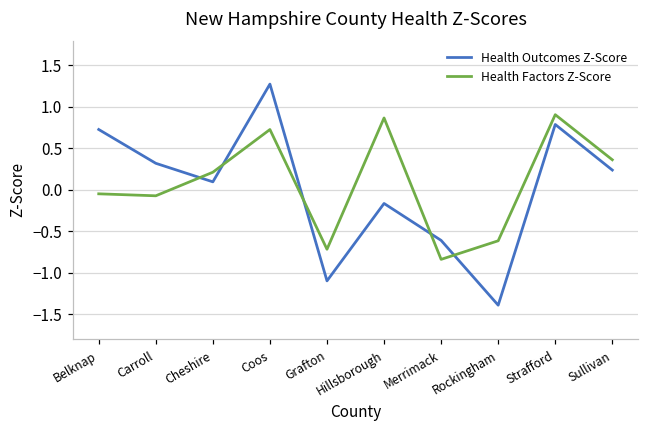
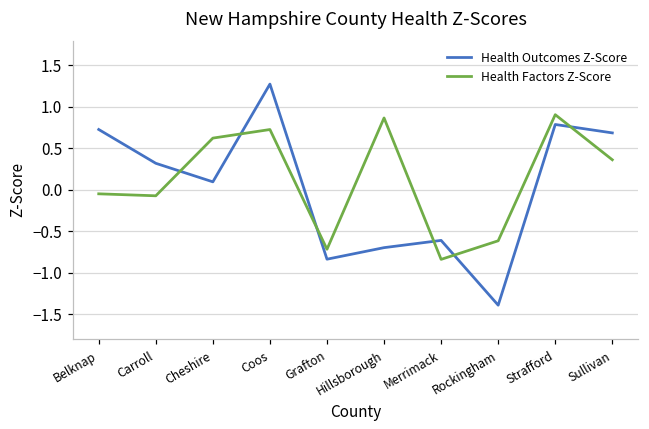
Health Factors Z-Score, Cheshire: 0.2 -> 0.6
Health Outcomes Z-Score, Grafton: -1.1 -> -0.8
Health Outcomes Z-Score, Hillsborough: -0.2 -> -0.7
Health Outcomes Z-Score, Sullivan: 0.2 -> 0.7
